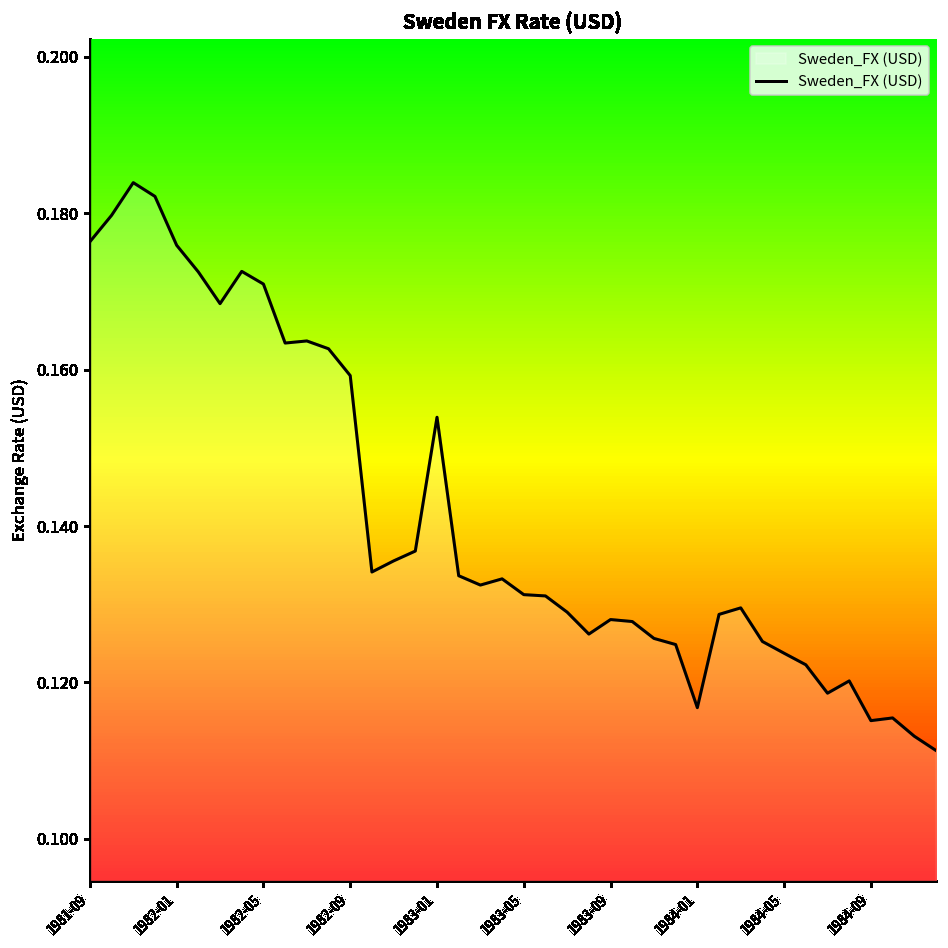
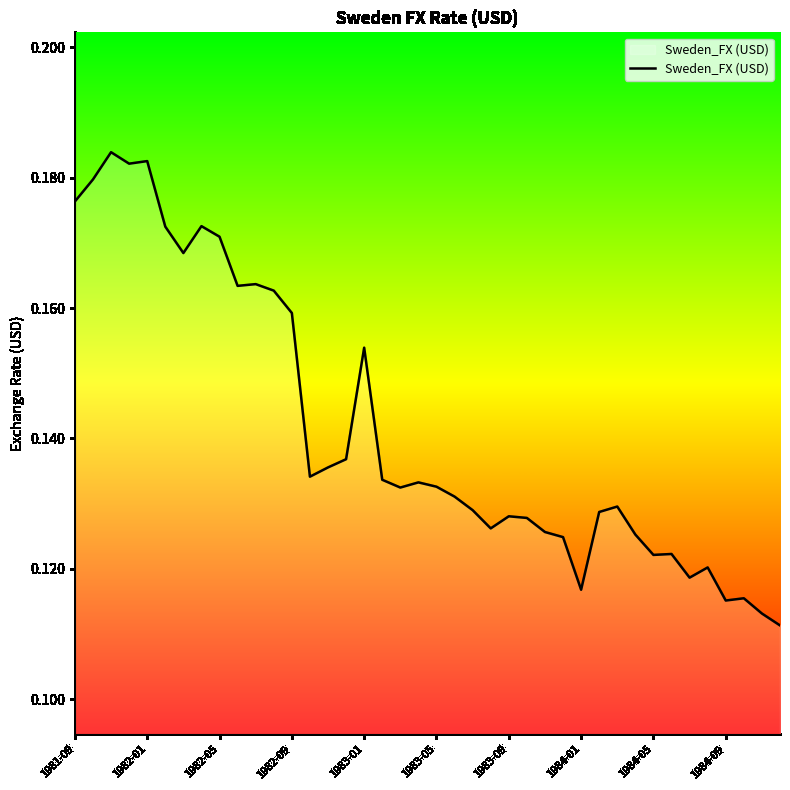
1982-01: 0.176 -> 0.183
1983-05: 0.131 -> 0.133
1984-05: 0.124 -> 0.122
